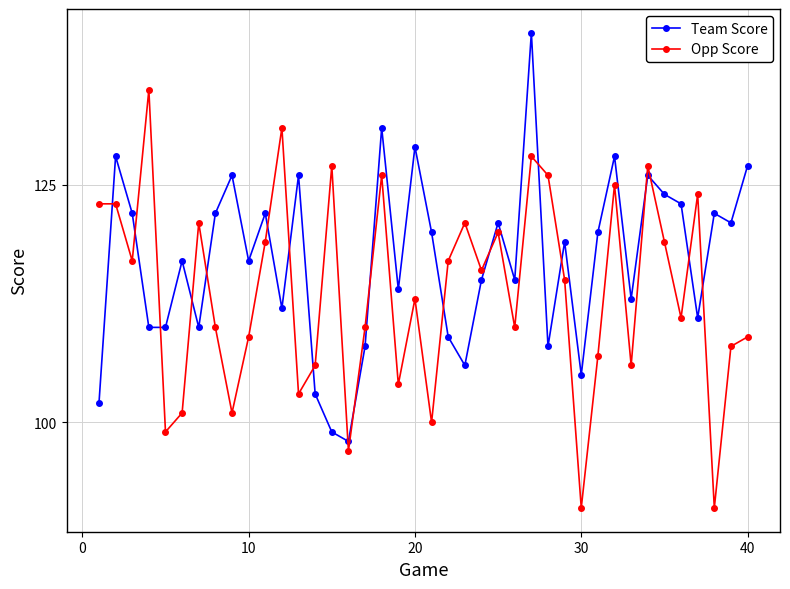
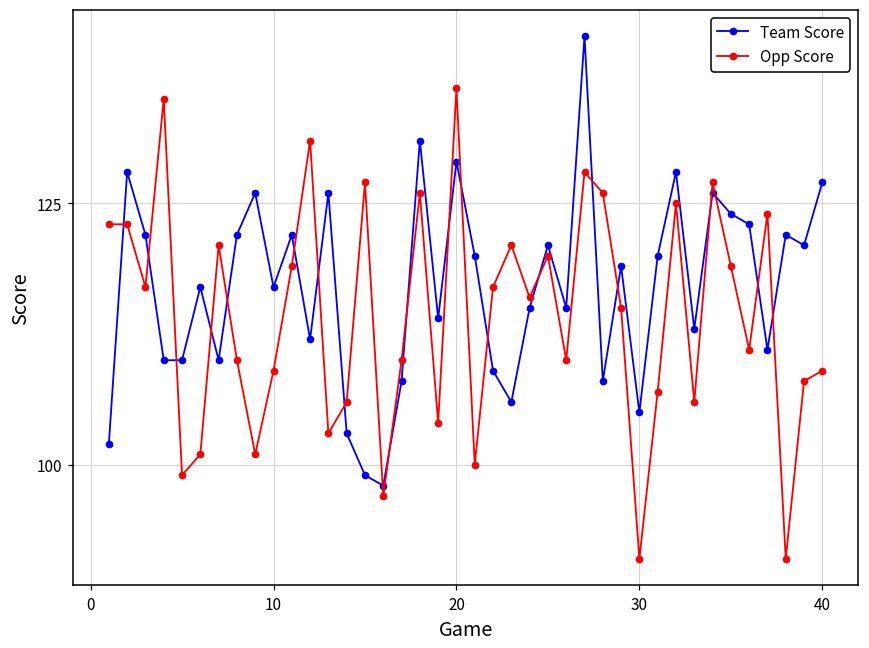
Opp Score, 20: 113 -> 136
